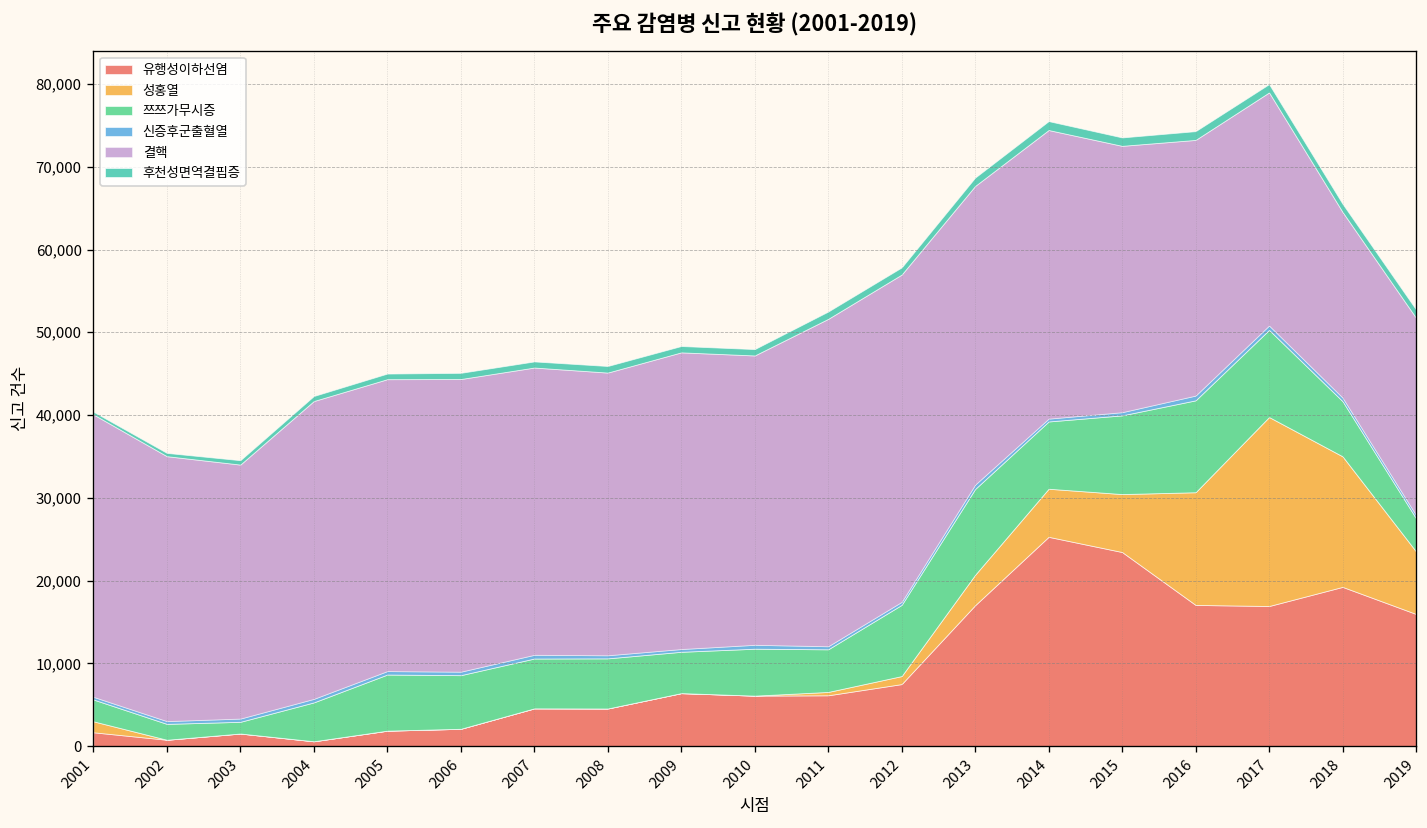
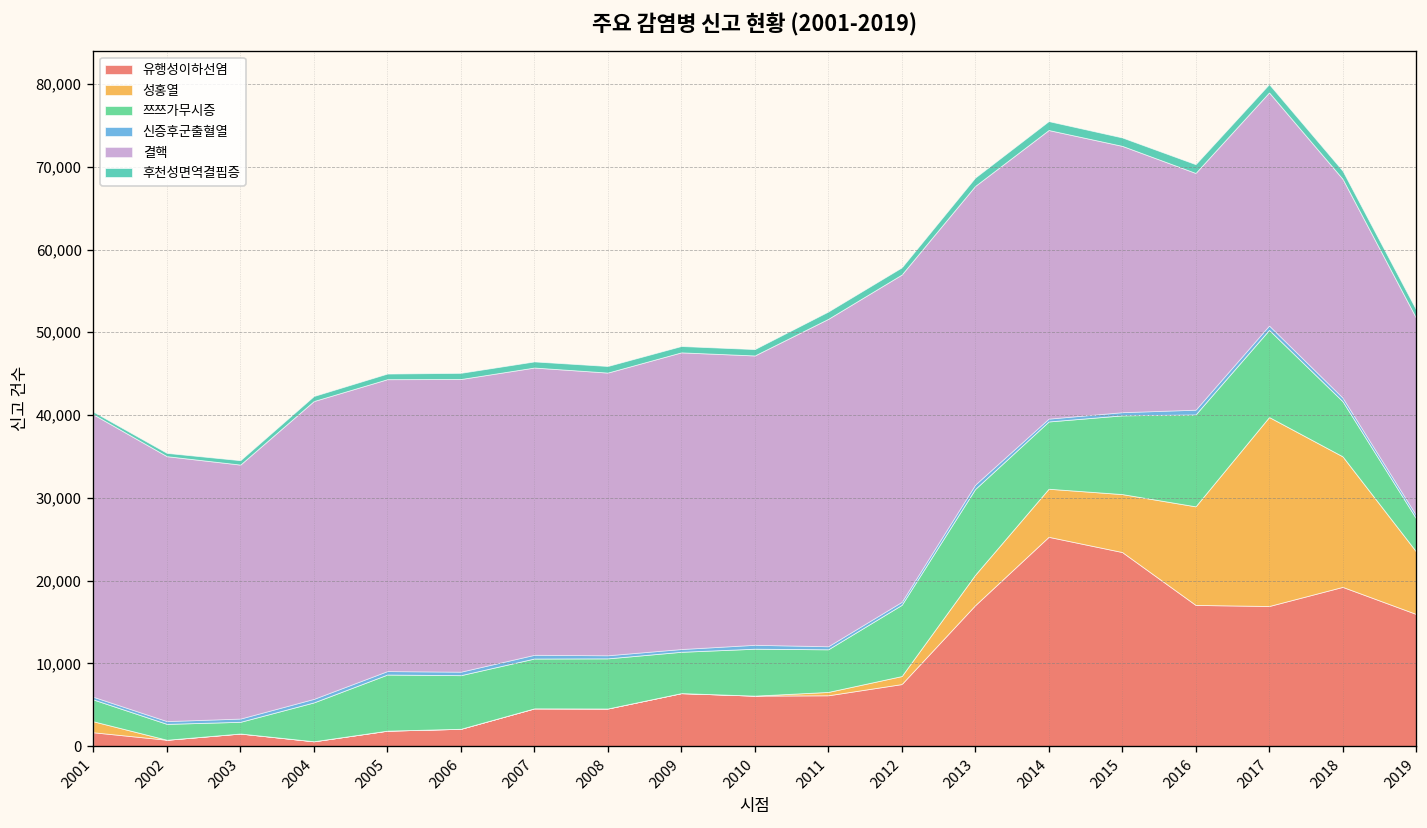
성홍열, 2016: 14,000 -> 12,000
결핵, 2016: 31,000 -> 29,000
결핵, 2018: 22,000 -> 26,000
